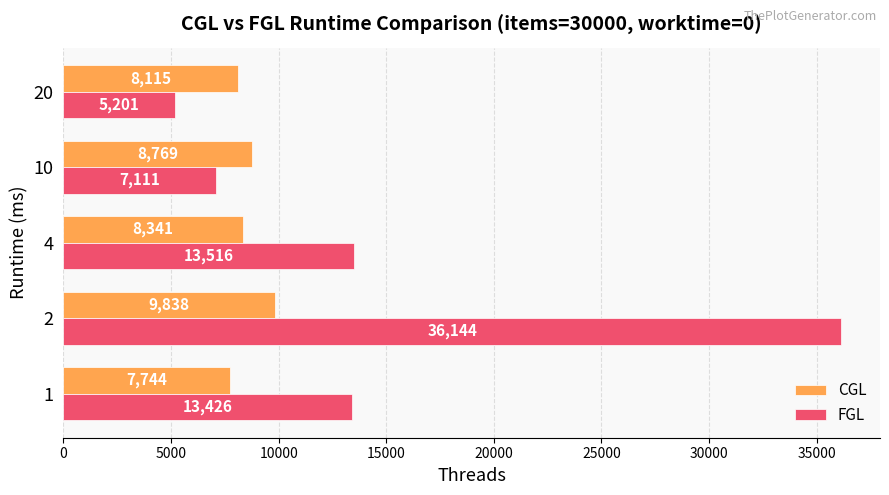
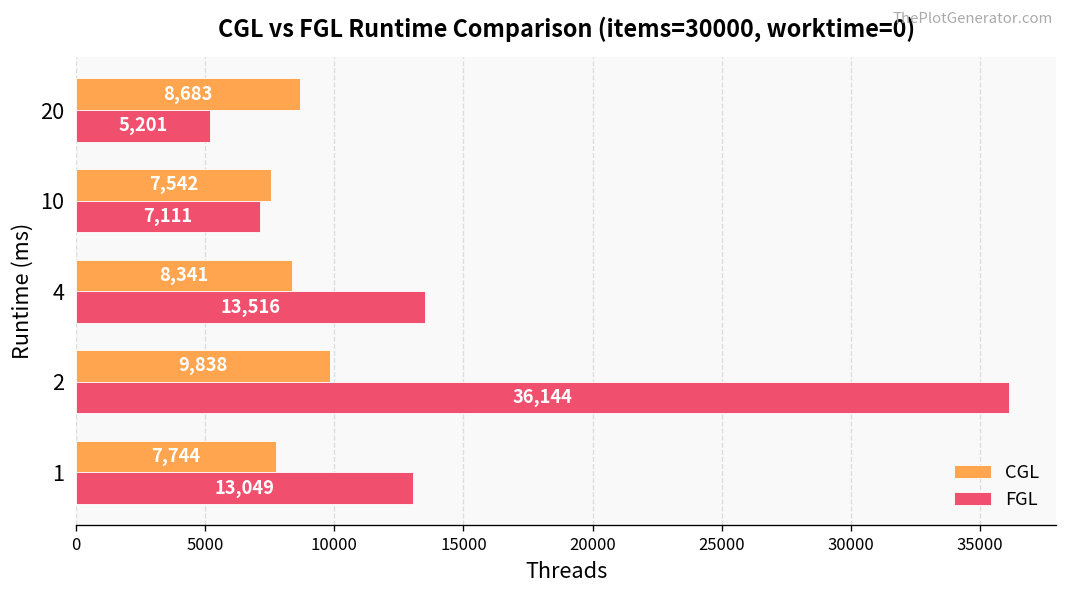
CGL, 20: 8,115 -> 8,683
CGL, 10: 8,769 -> 7,542
FGL, 1: 13,426 -> 13,049
